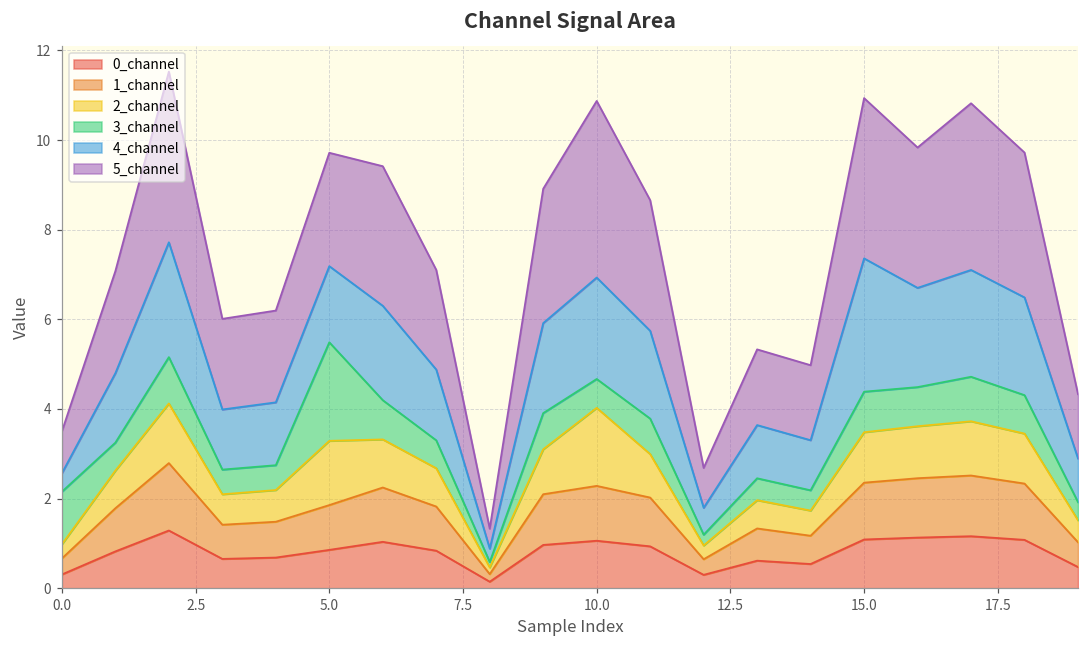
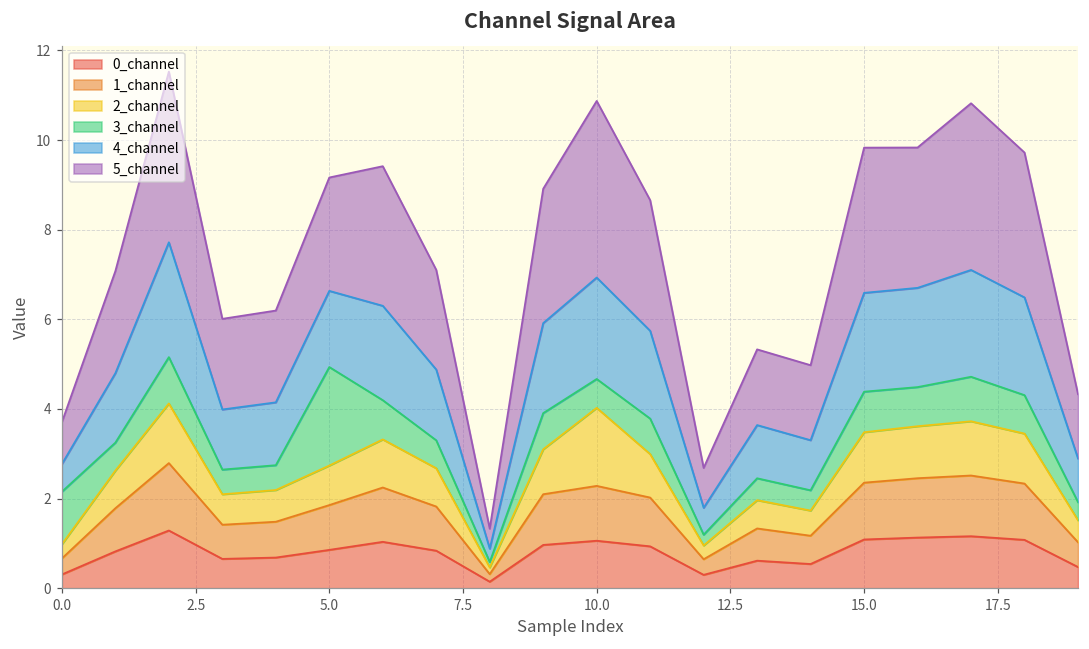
4_channel, 0.0: 0.4 -> 0.6
2_channel, 5.0: 1.4 -> 0.9
4_channel, 15.0: 3.0 -> 2.2
5_channel, 15.0: 3.6 -> 3.2
